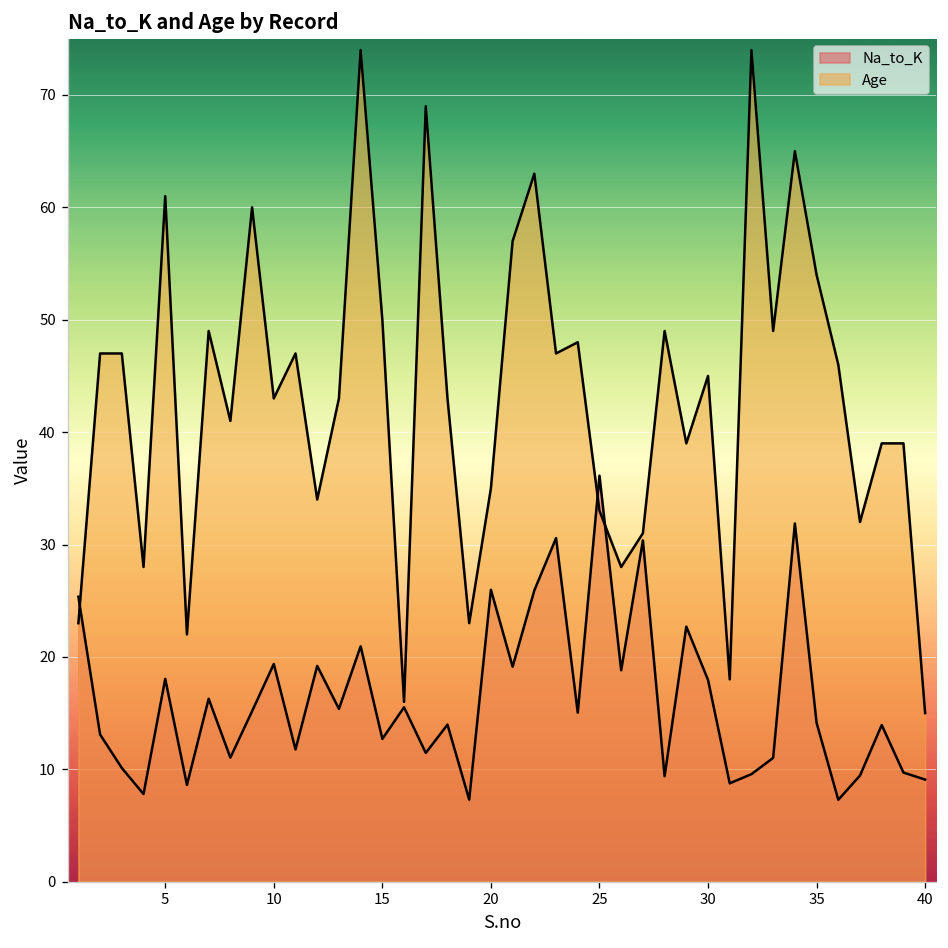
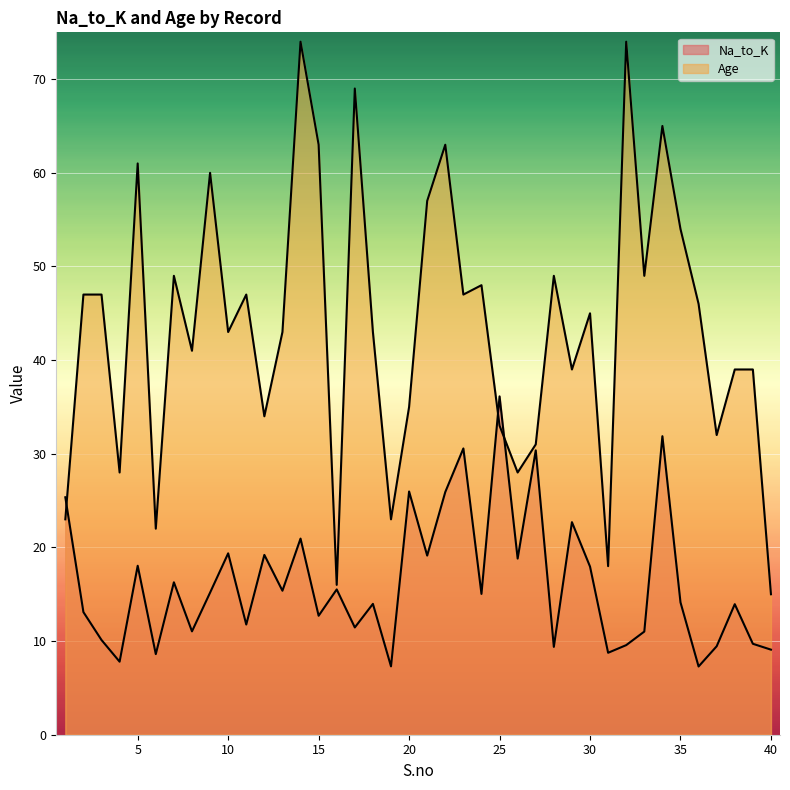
Age, 15: 50 -> 63
